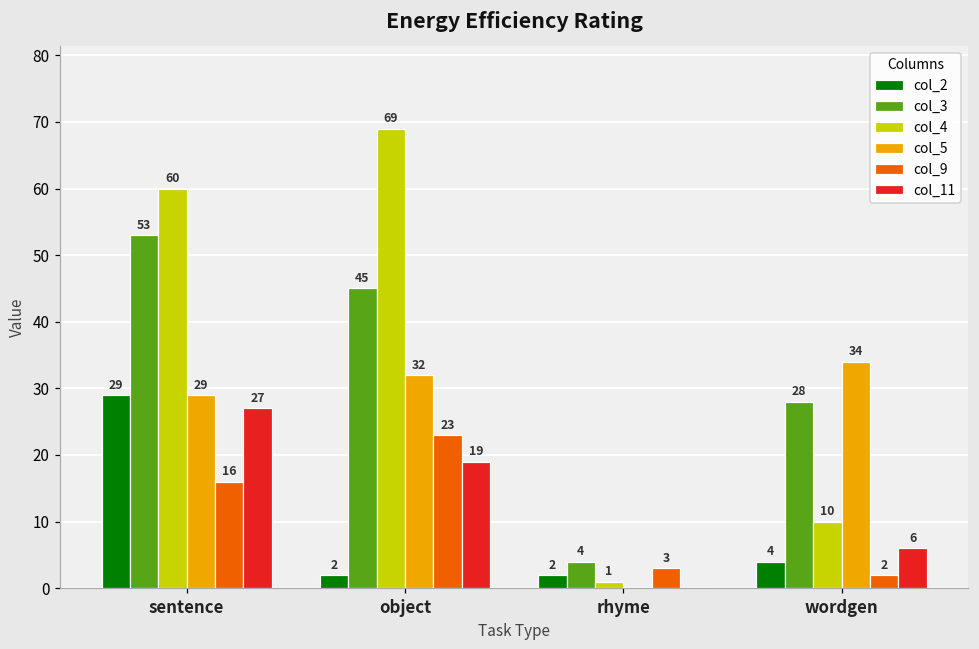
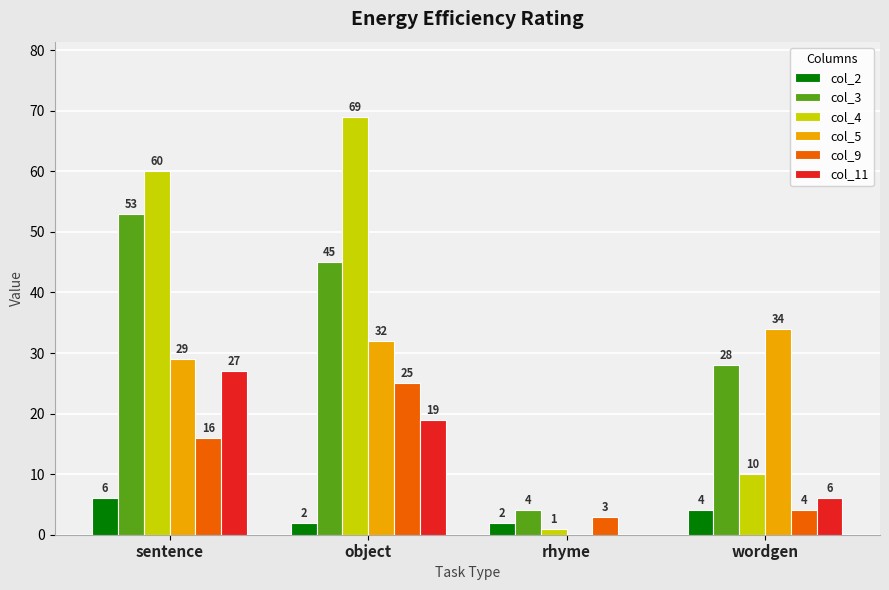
col_2, sentence: 29 -> 6
col_9, object: 23 -> 25
col_9, wordgen: 2 -> 4
